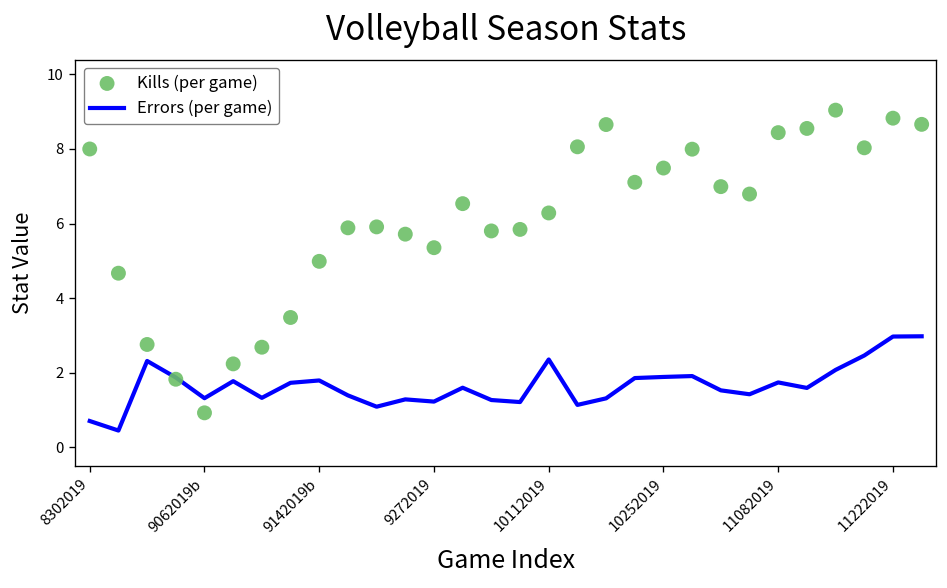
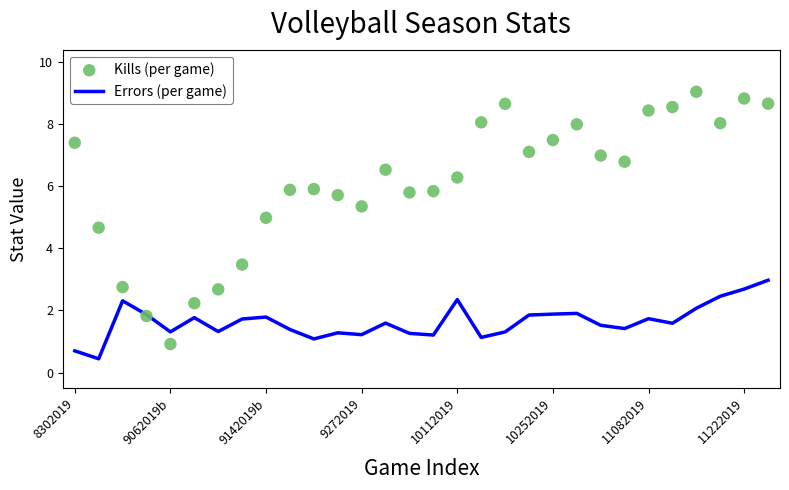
Kills (per game), 8302019: 8.0 -> 7.4
Errors (per game), 11222019: 3.0 -> 2.7
